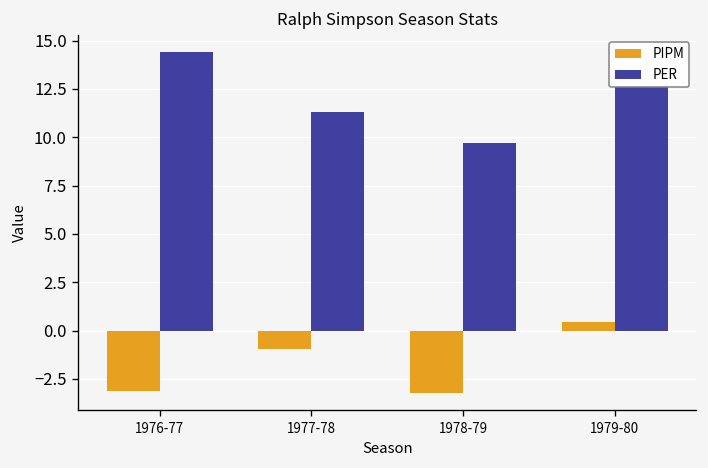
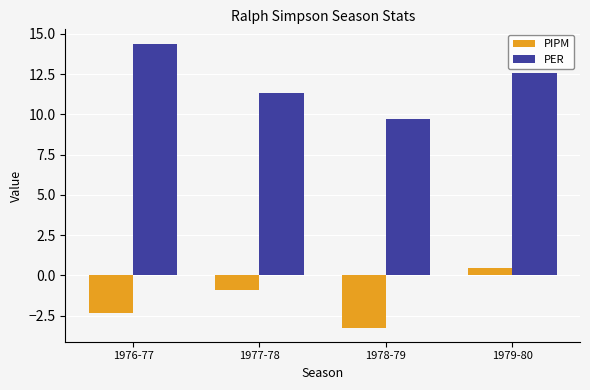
PIPM, 1976-77: -3.1 -> -2.3
